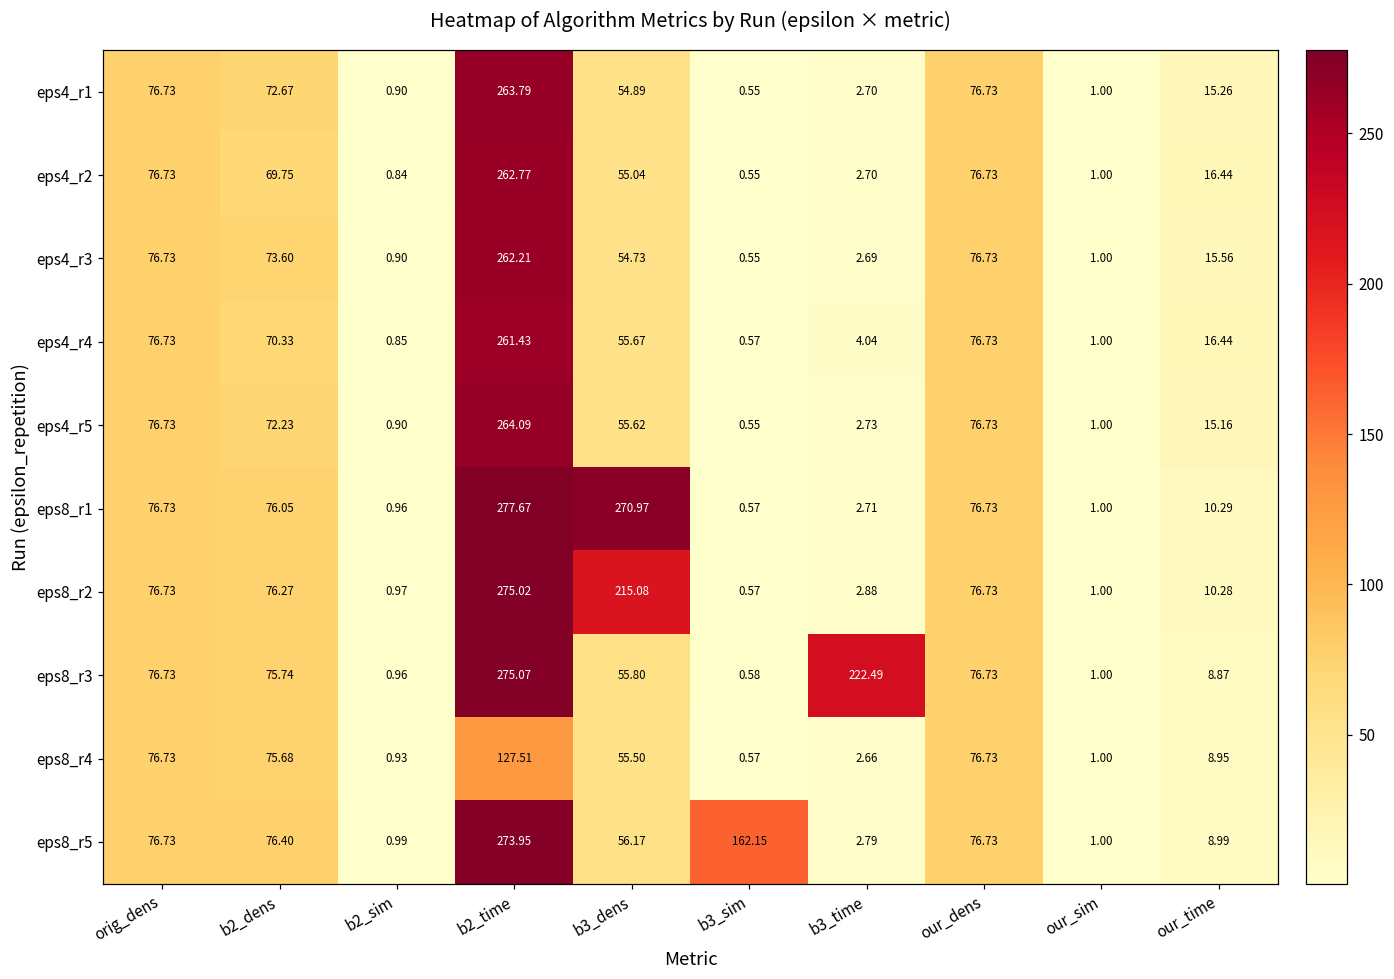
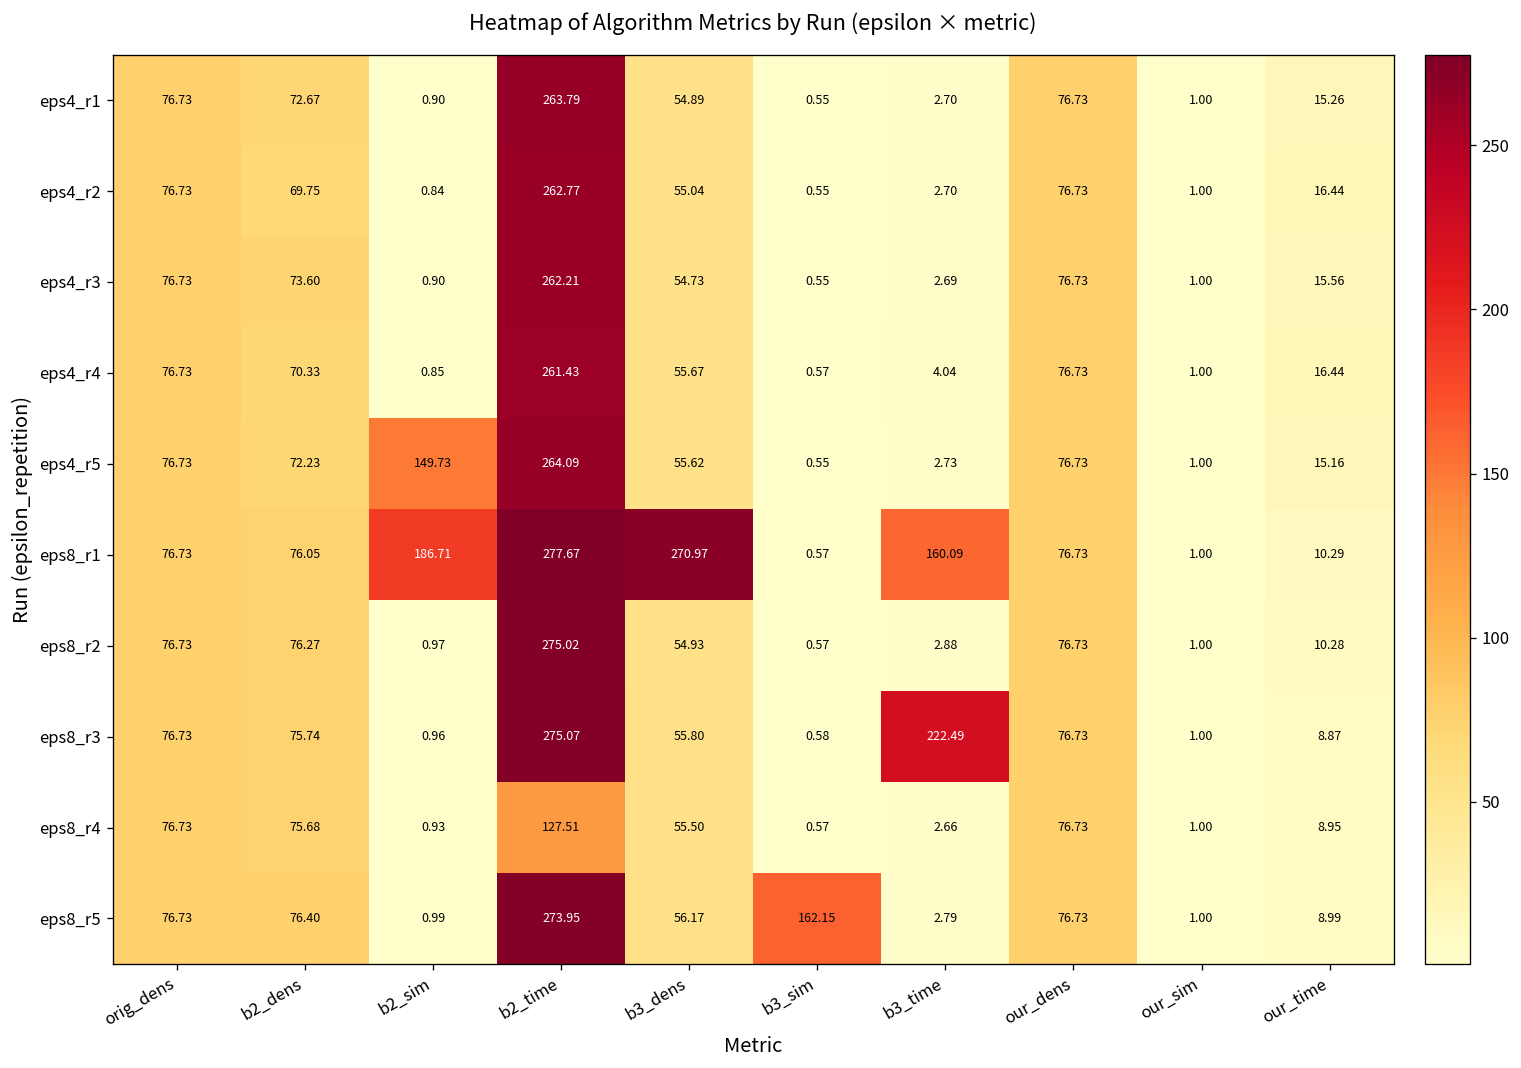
eps4_r5, b2_sim: 0.90 -> 149.73
eps8_r1, b2_sim: 0.96 -> 186.71
eps8_r1, b3_time: 2.71 -> 160.09
eps8_r2, b3_dens: 215.08 -> 54.93
